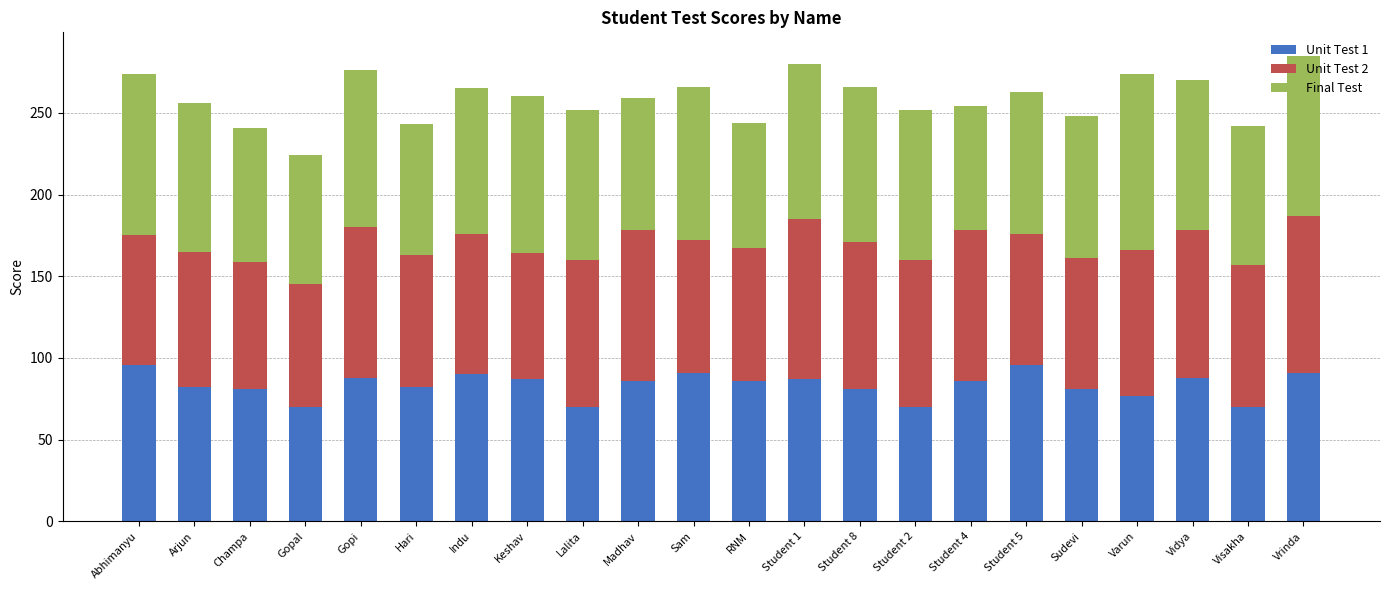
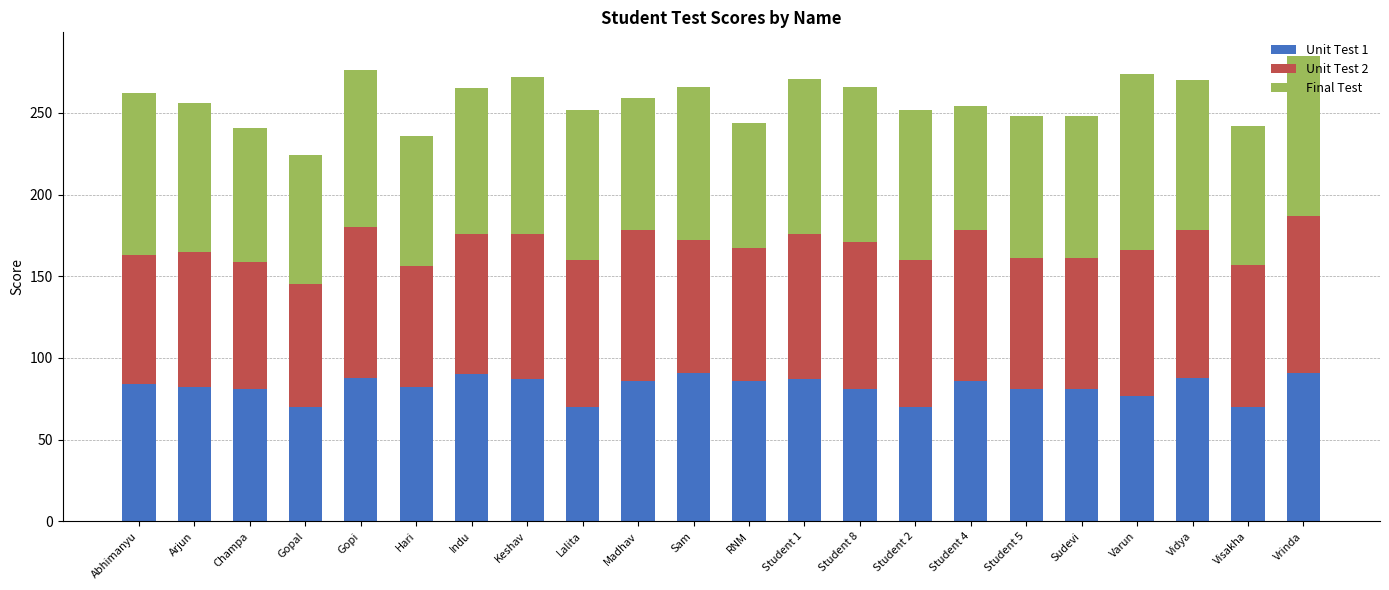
Unit Test 1, Abhimanyu: 96 -> 84
Unit Test 2, Hari: 81 -> 74
Unit Test 2, Keshav: 77 -> 89
Unit Test 2, Student 1: 98 -> 89
Unit Test 1, Student 5: 96 -> 81
